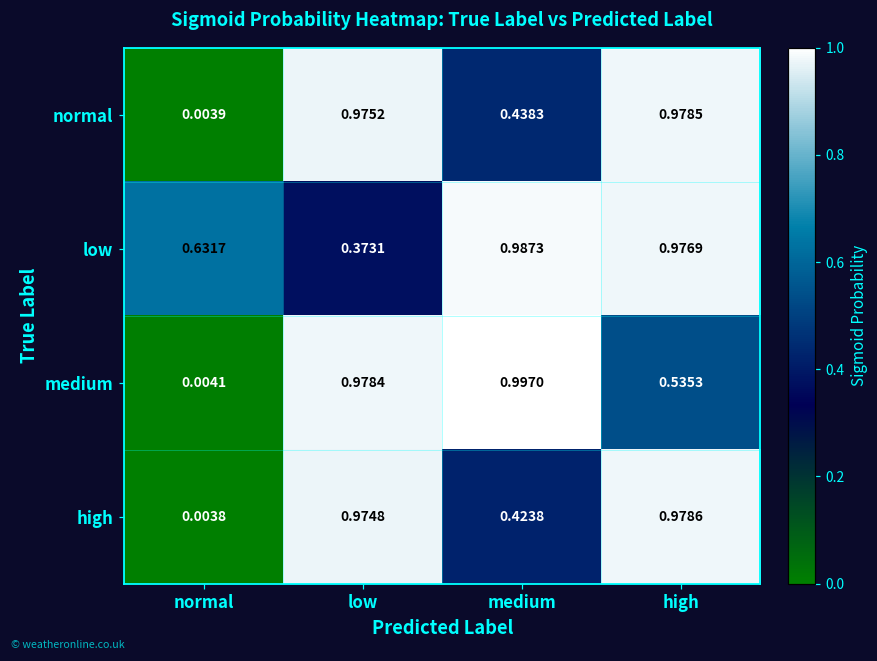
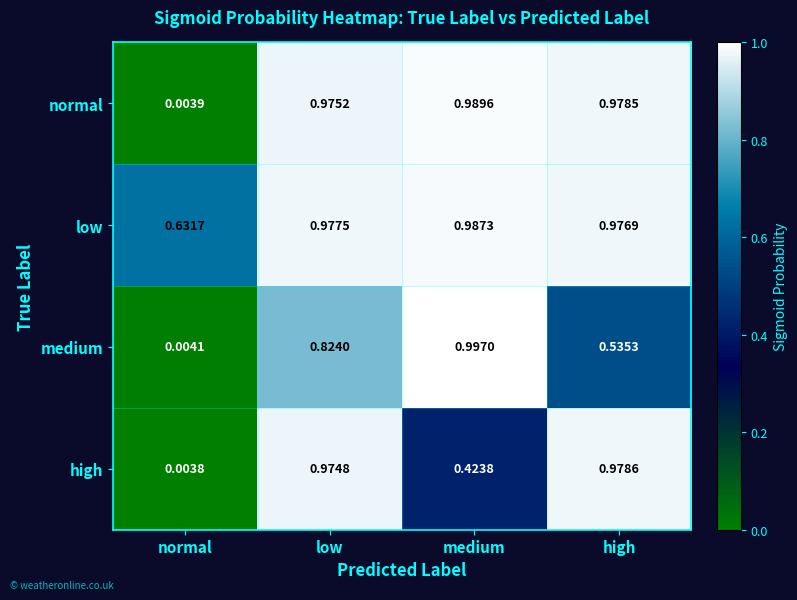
normal, medium: 0.4383 -> 0.9896
low, low: 0.3731 -> 0.9775
medium, low: 0.9784 -> 0.8240
